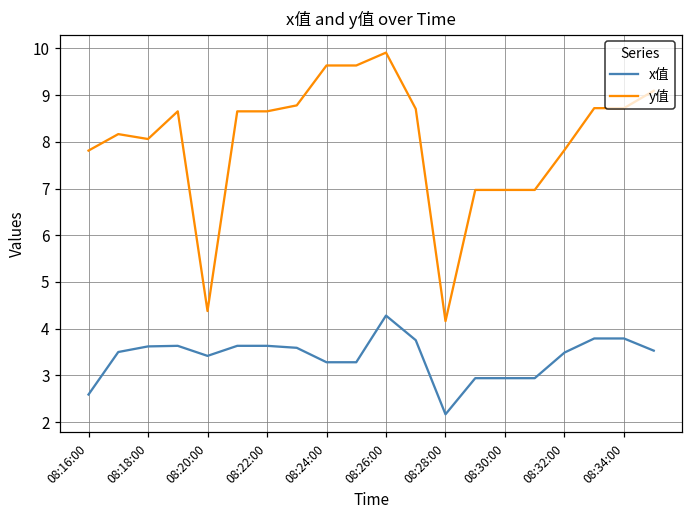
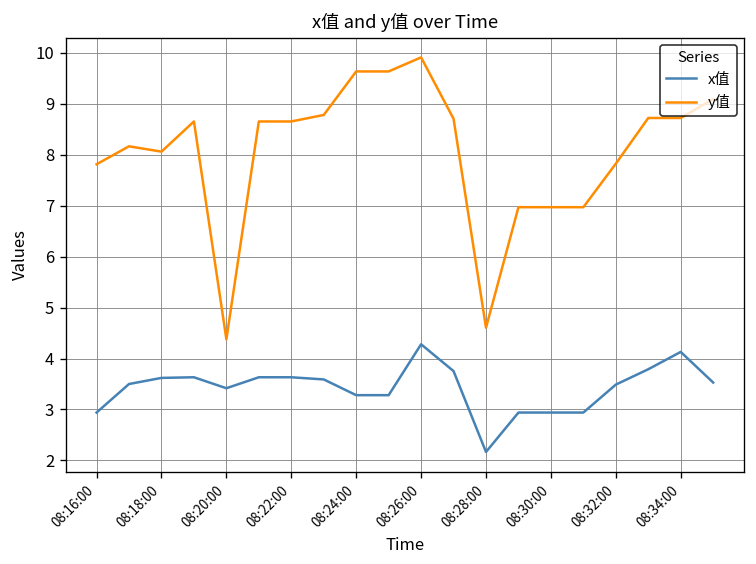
x值, 08:16:00: 2.6 -> 2.9
y值, 08:28:00: 4.2 -> 4.6
x值, 08:34:00: 3.8 -> 4.1
